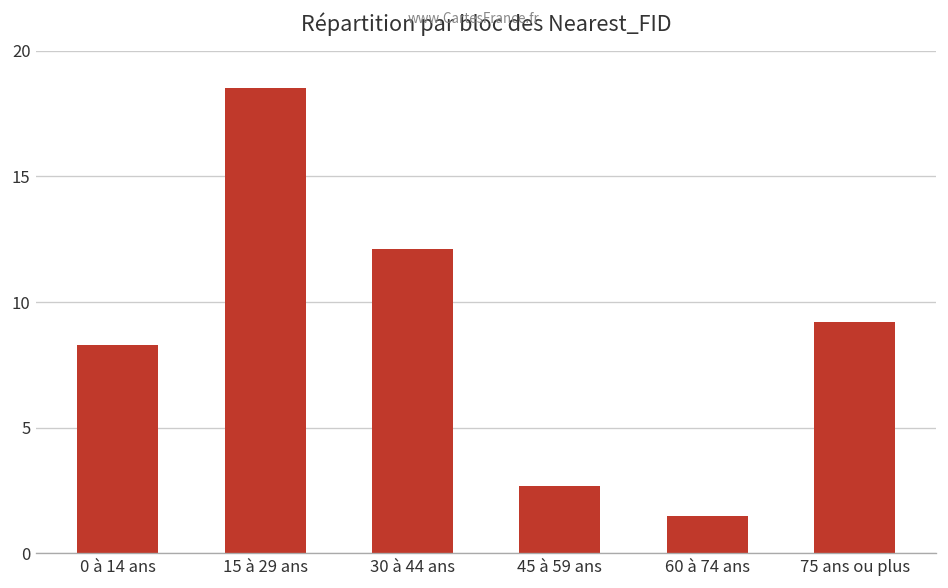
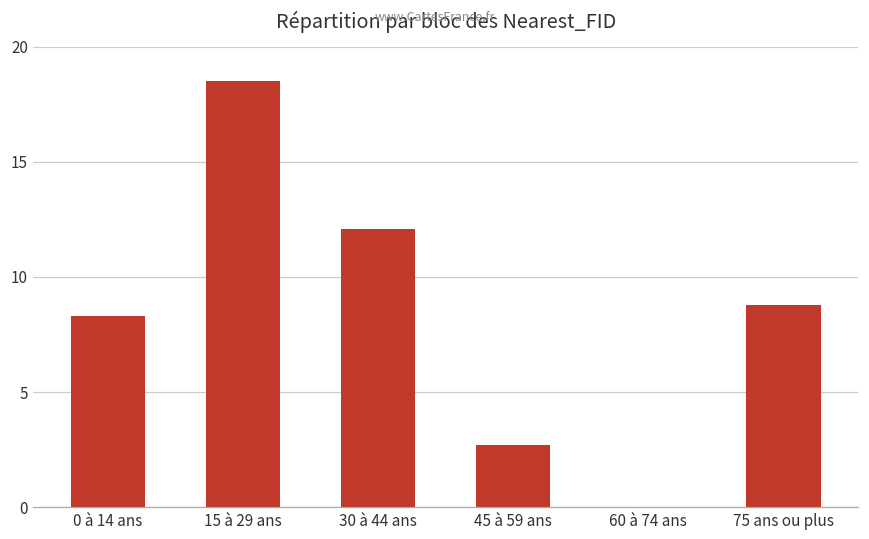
60 à 74 ans: 1.5 -> 0.0
75 ans ou plus: 9.2 -> 8.8
